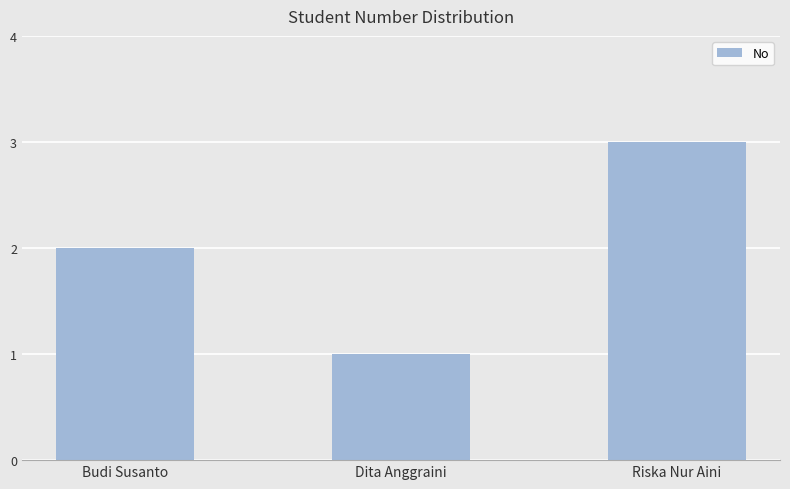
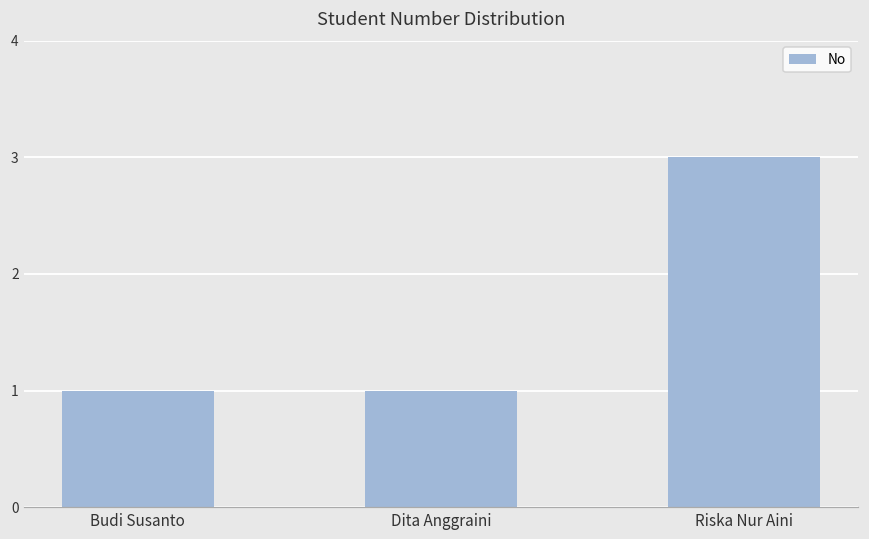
Budi Susanto: 2 -> 1
